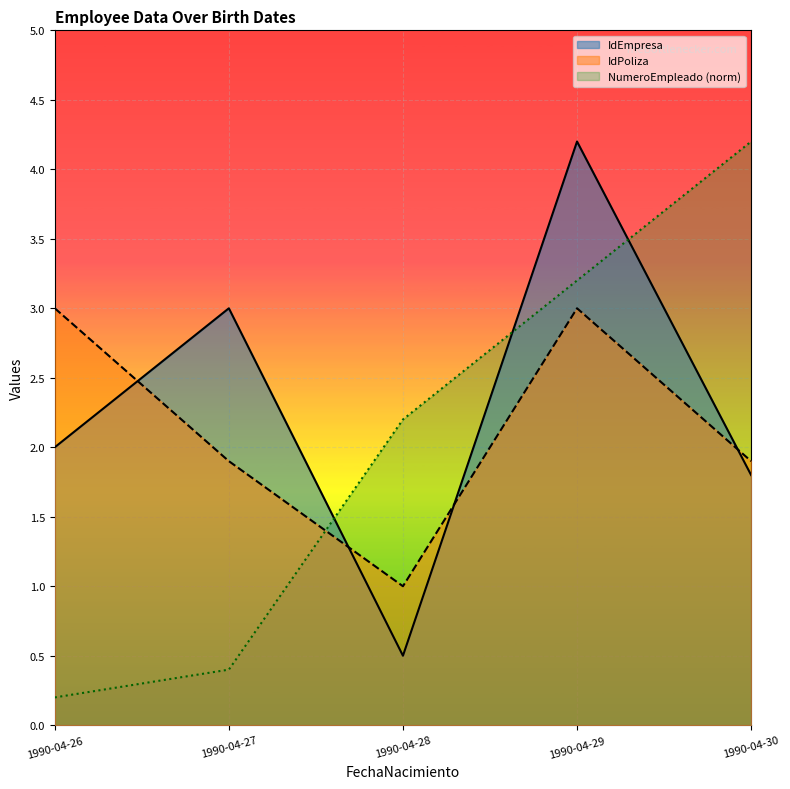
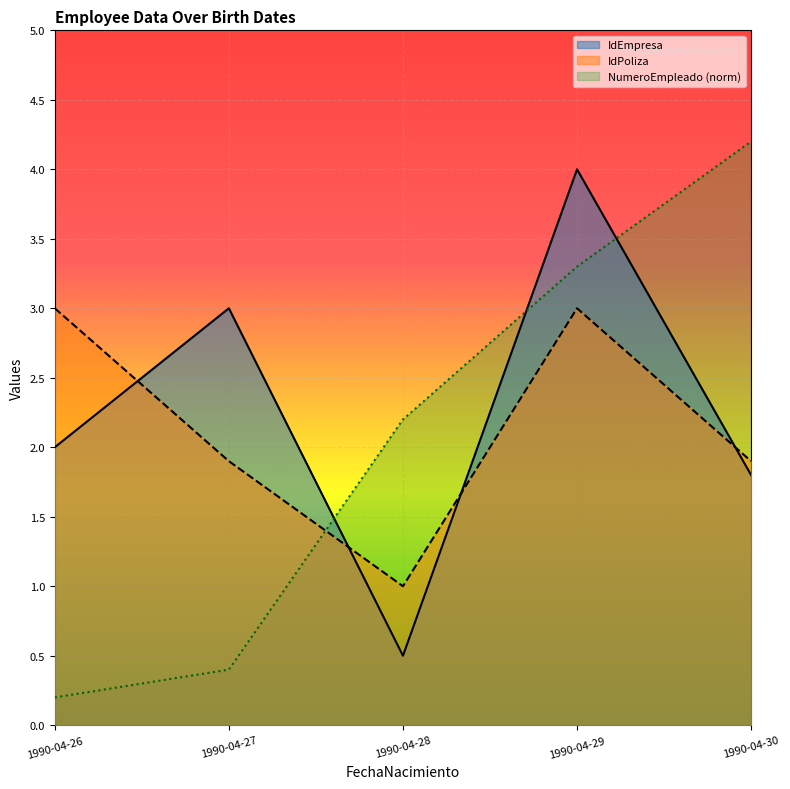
IdEmpresa, 1990-04-29: 4.2 -> 4.0
NumeroEmpleado (norm), 1990-04-29: 3.20 -> 3.30
